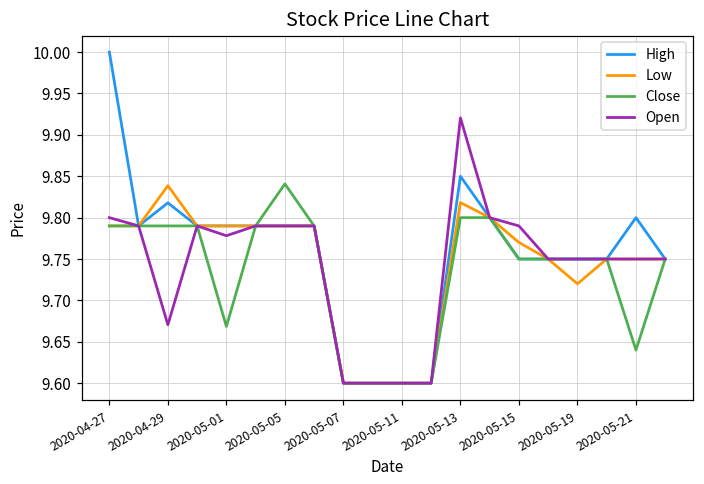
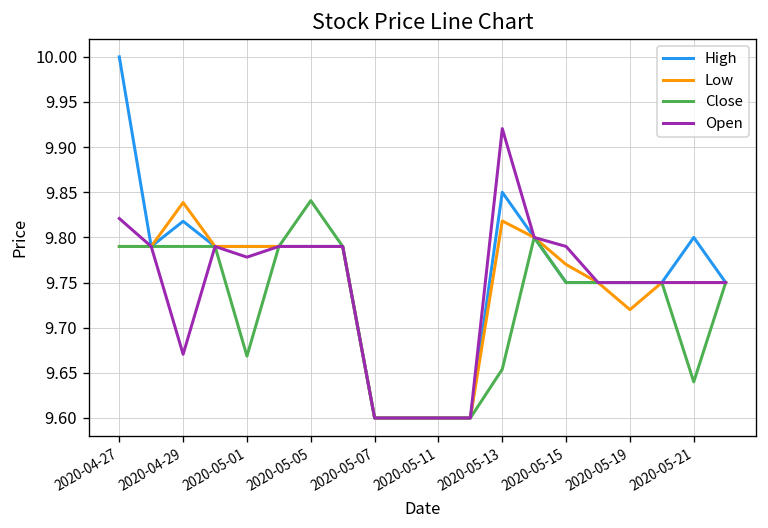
Open, 2020-04-27: 9.80 -> 9.82
Close, 2020-05-13: 9.80 -> 9.65
